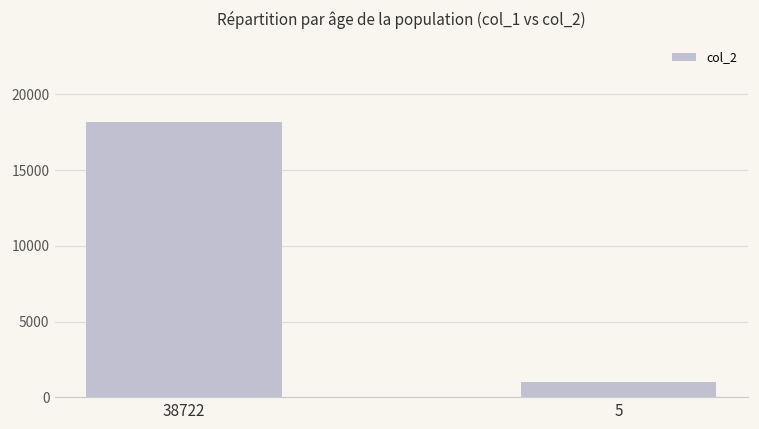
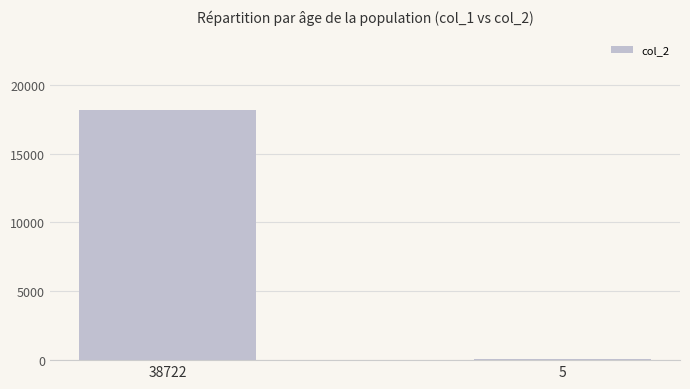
5: 1000 -> 100
